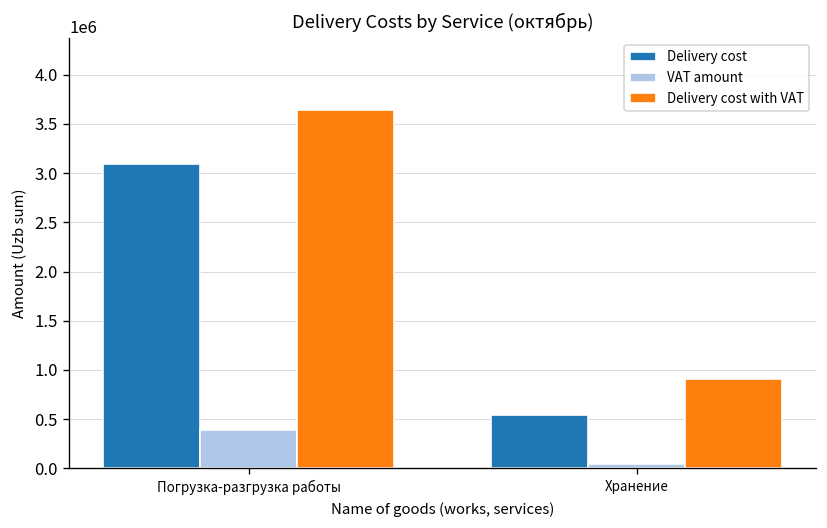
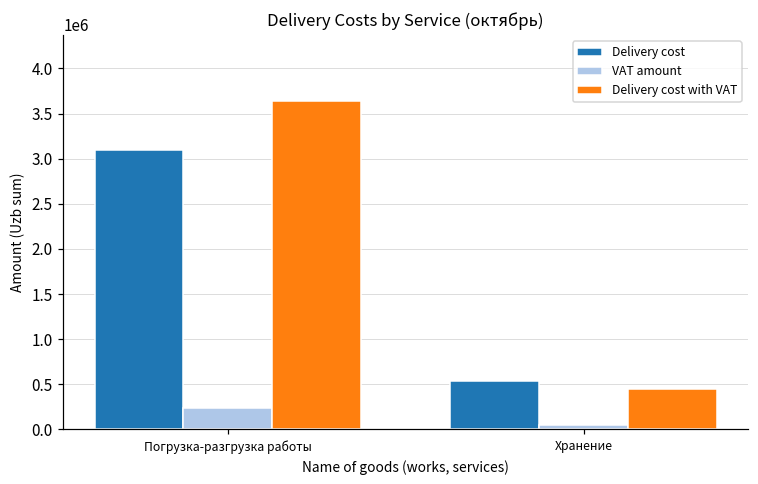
VAT amount, Погрузка-разгрузка работы: 400000 -> 200000
Delivery cost with VAT, Хранение: 900000 -> 500000
